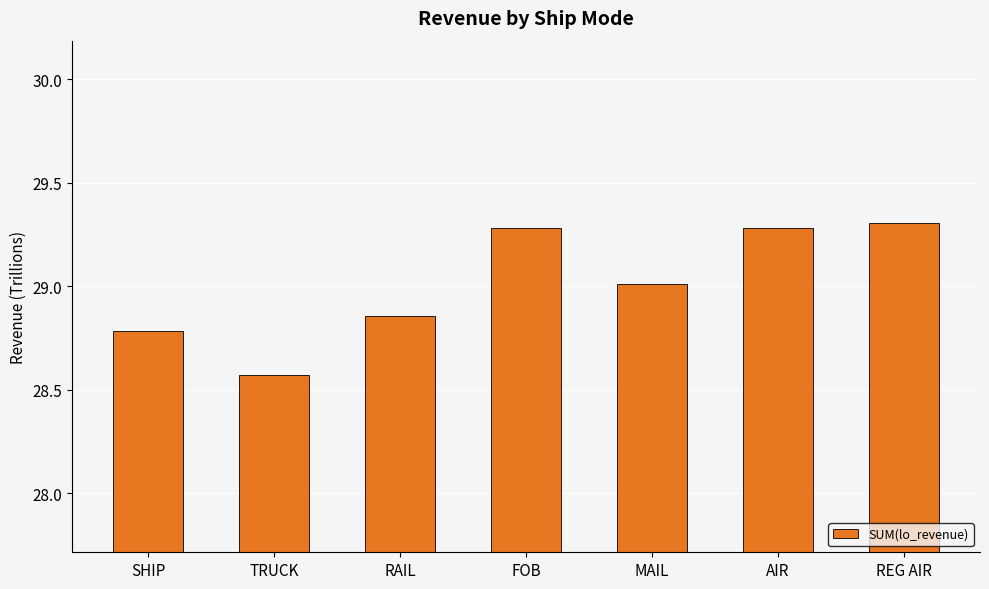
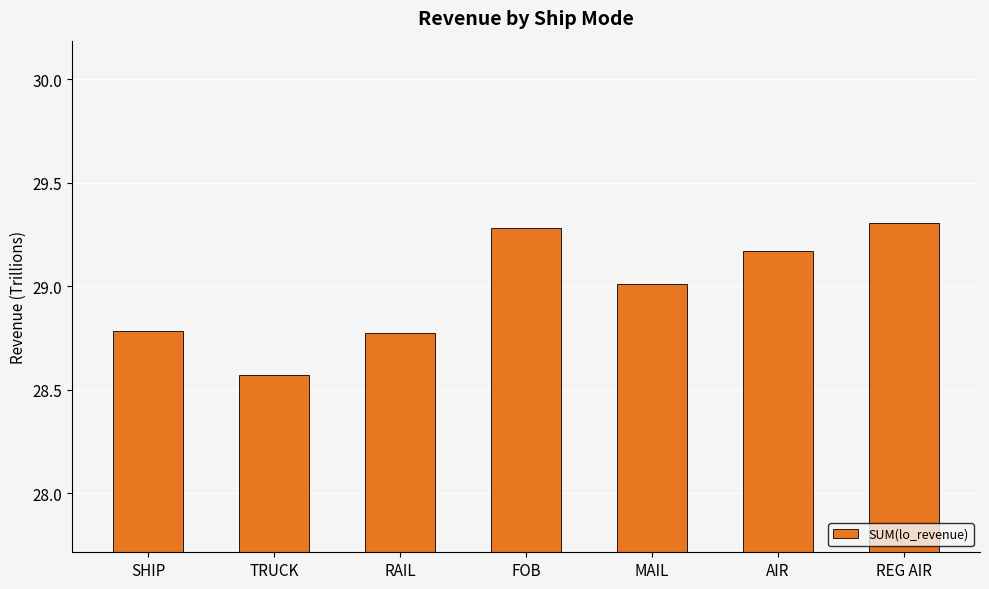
RAIL: 28.85 -> 28.77
AIR: 29.28 -> 29.17
